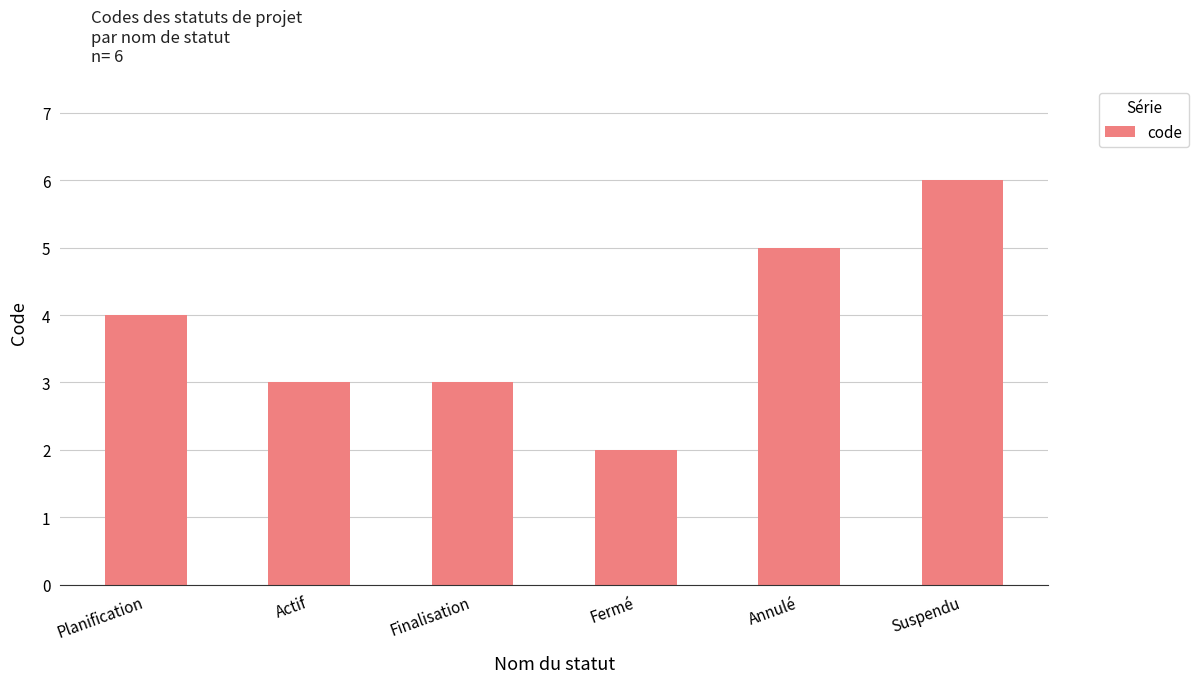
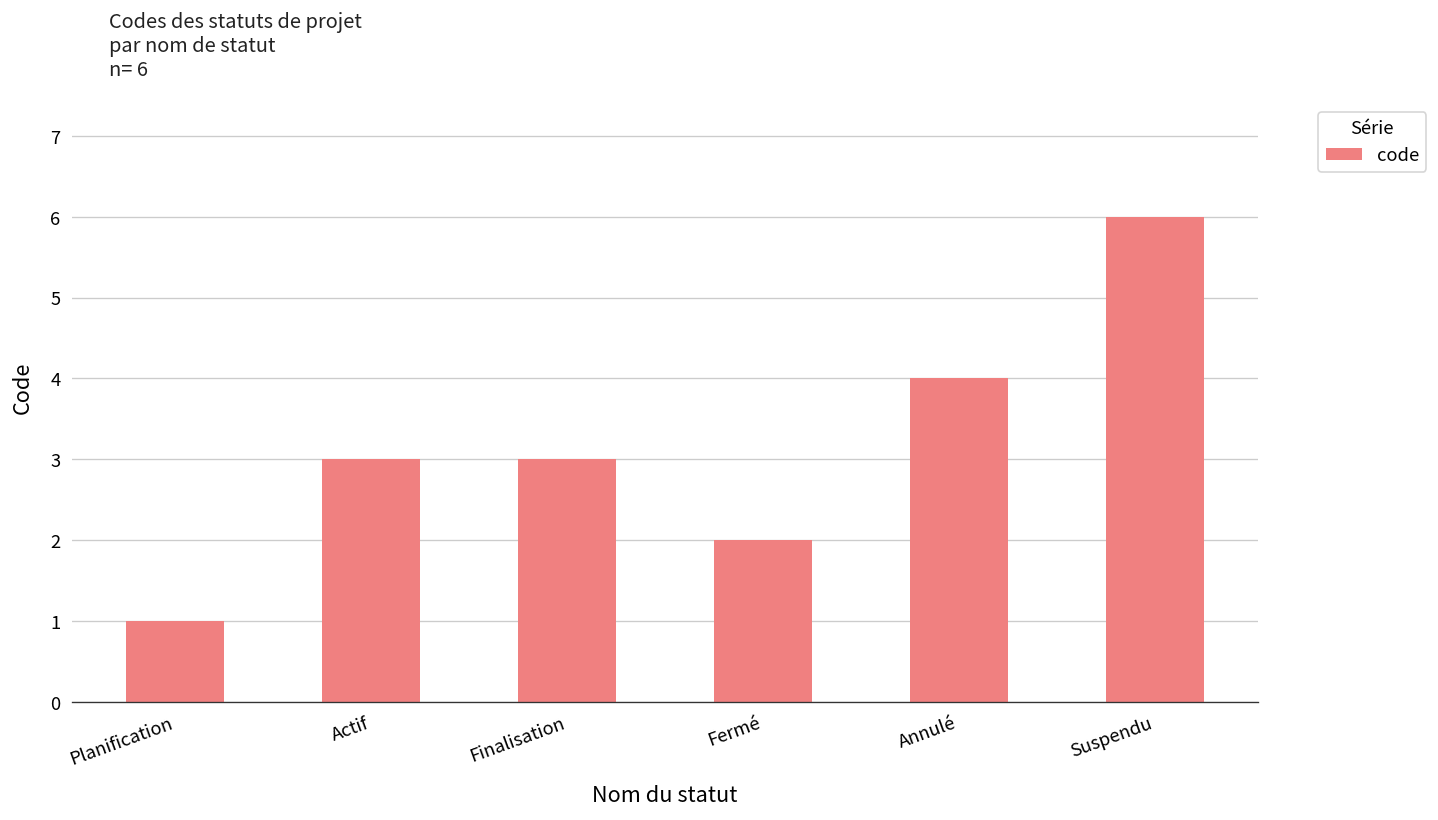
Planification: 4 -> 1
Annulé: 5 -> 4
